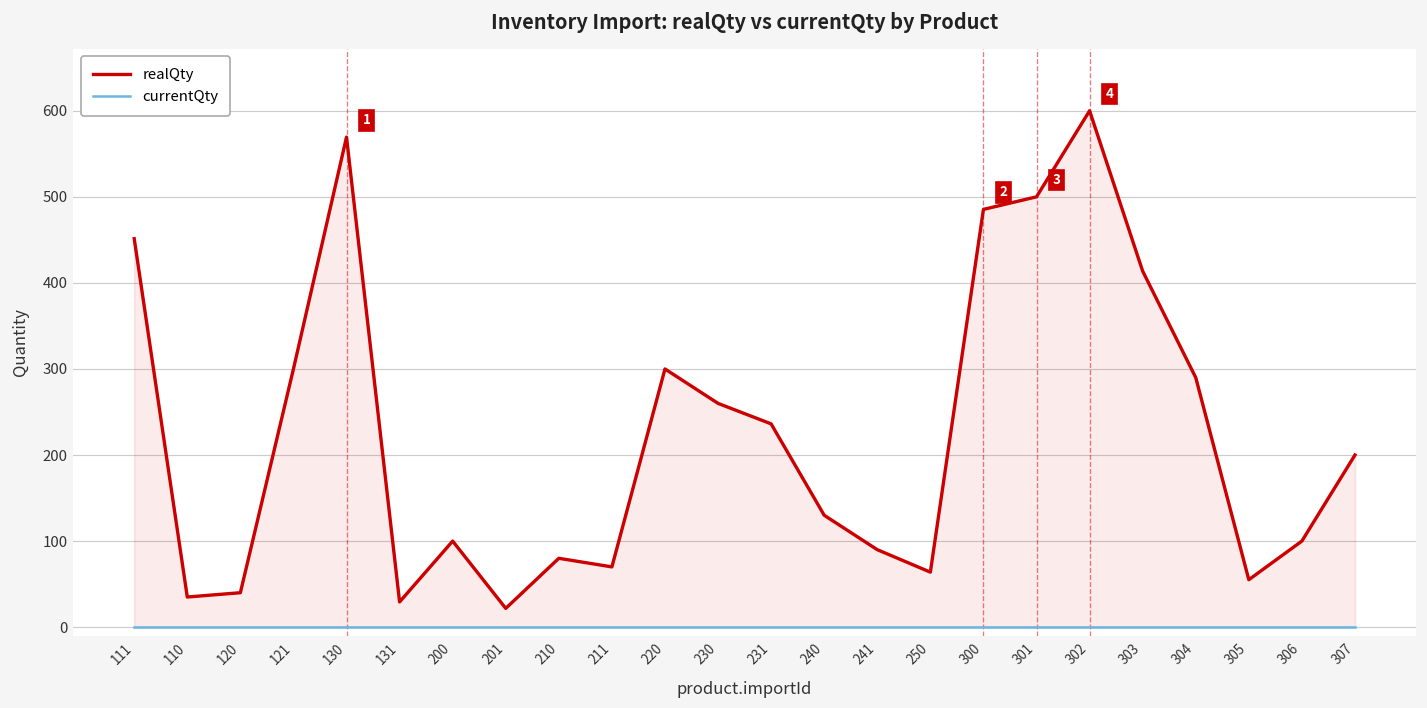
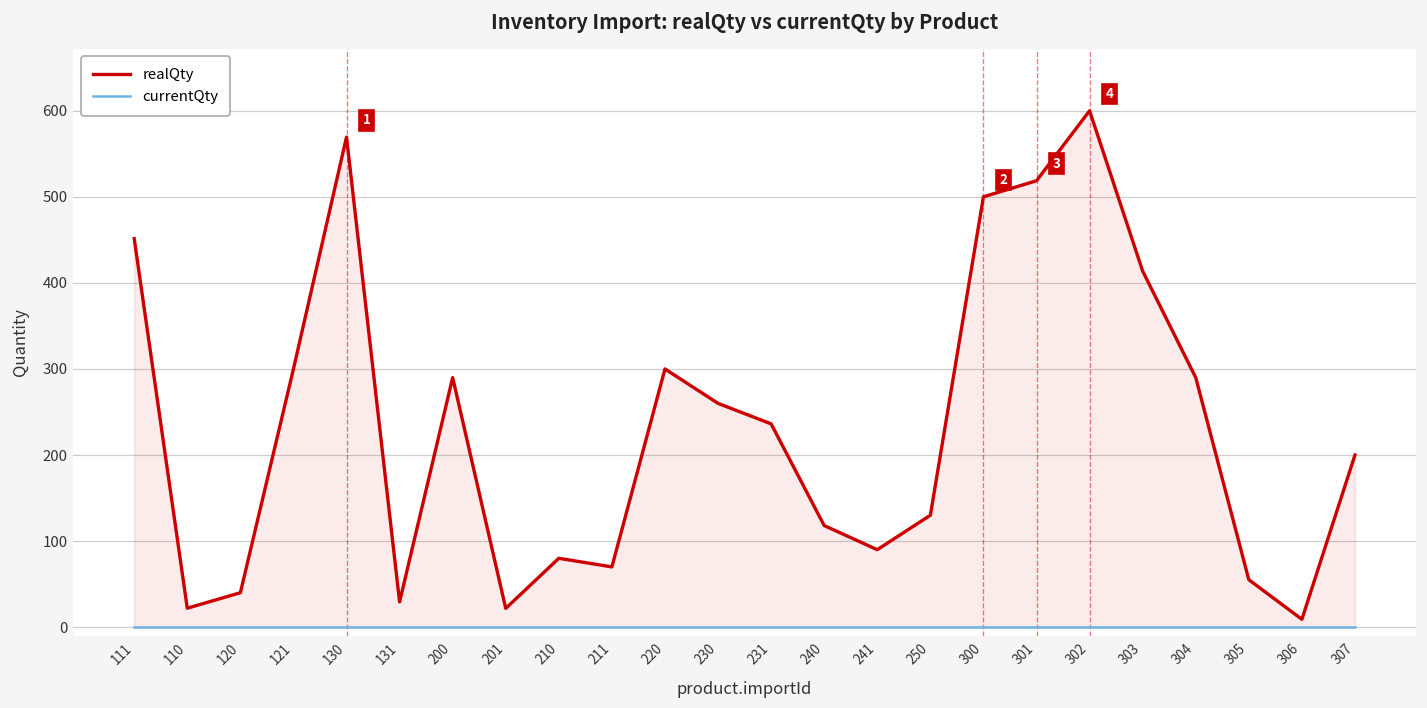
realQty, 110: 40 -> 20
realQty, 200: 100 -> 290
realQty, 240: 130 -> 120
realQty, 250: 60 -> 130
realQty, 300: 490 -> 500
realQty, 301: 500 -> 520
realQty, 306: 100 -> 10
